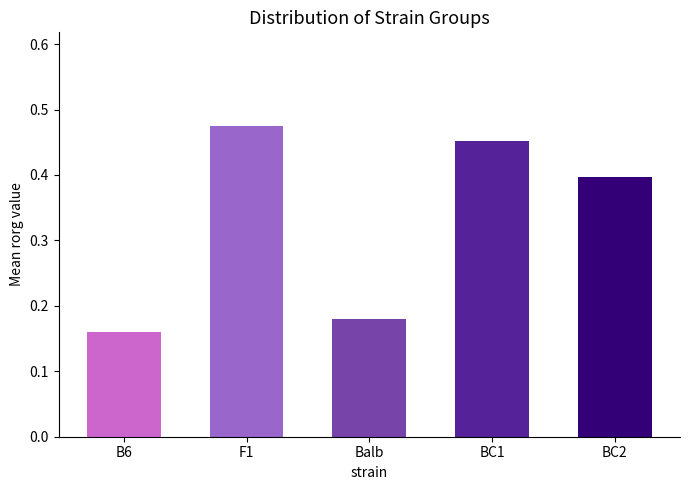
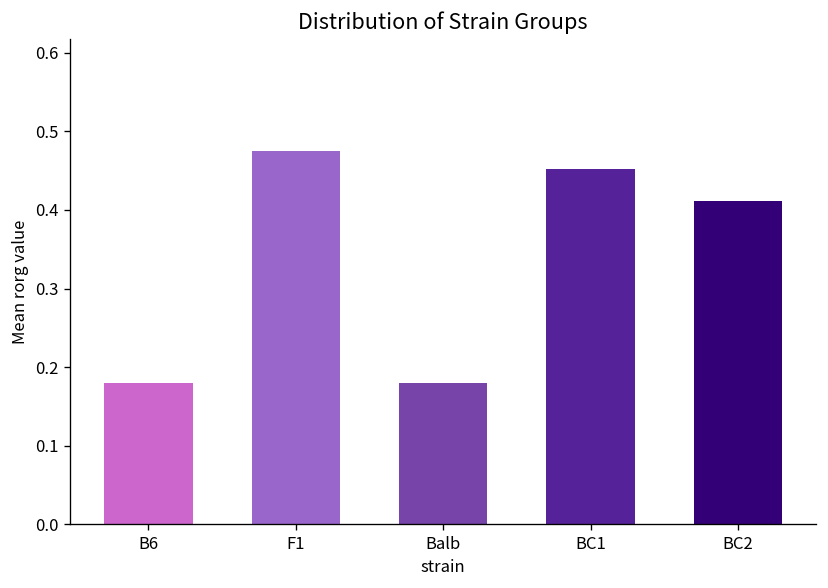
B6: 0.16 -> 0.18
BC2: 0.40 -> 0.41
